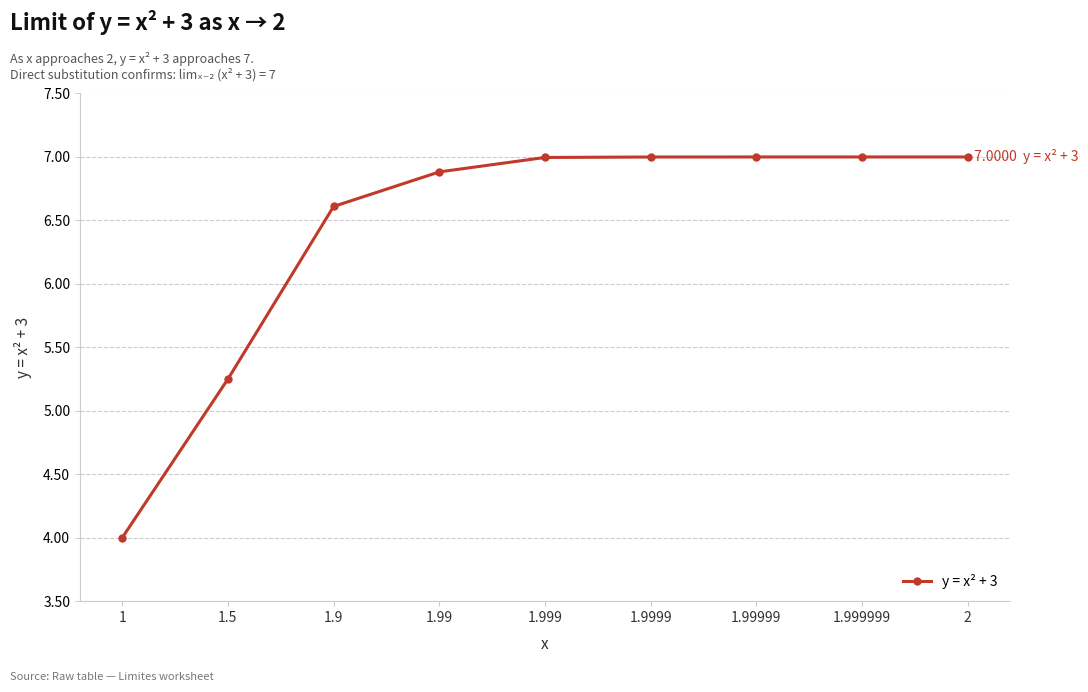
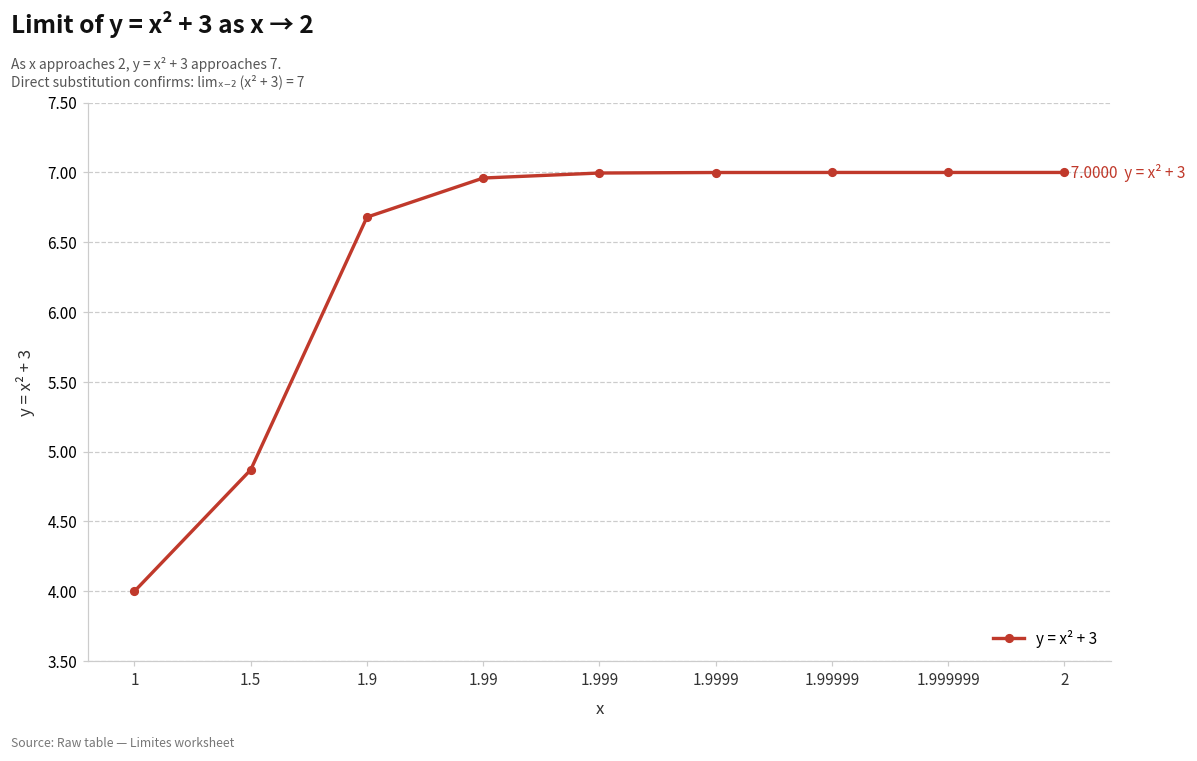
1.5: 5.25 -> 4.87
1.9: 6.61 -> 6.68
1.99: 6.88 -> 6.96
